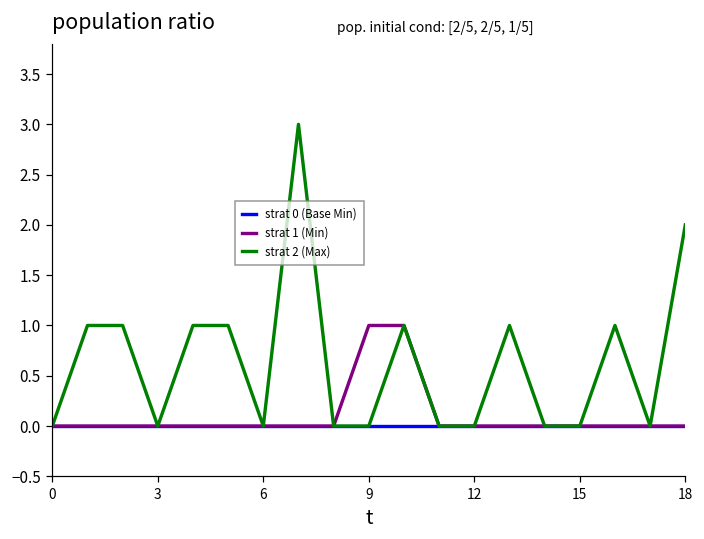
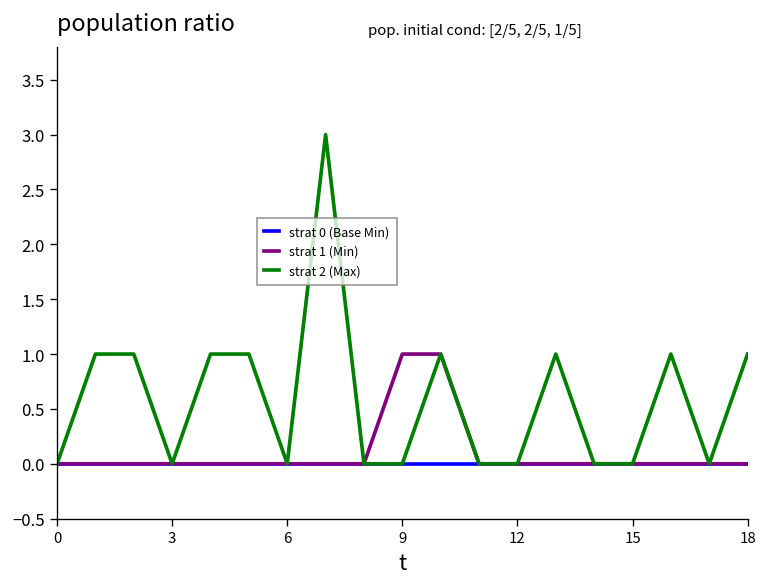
strat 2 (Max), 18: 2 -> 1
